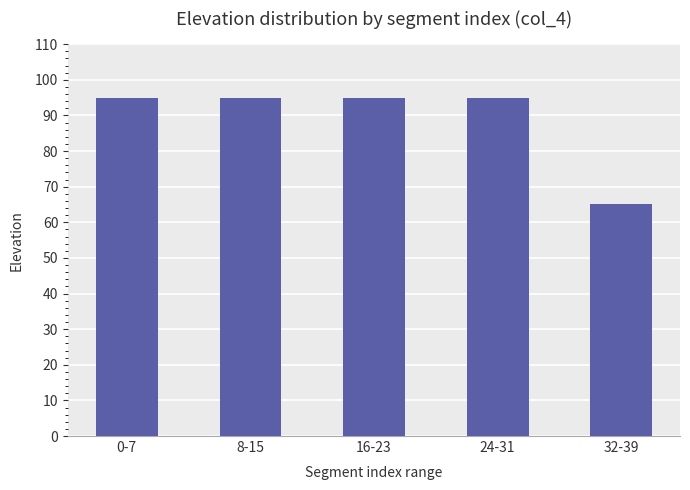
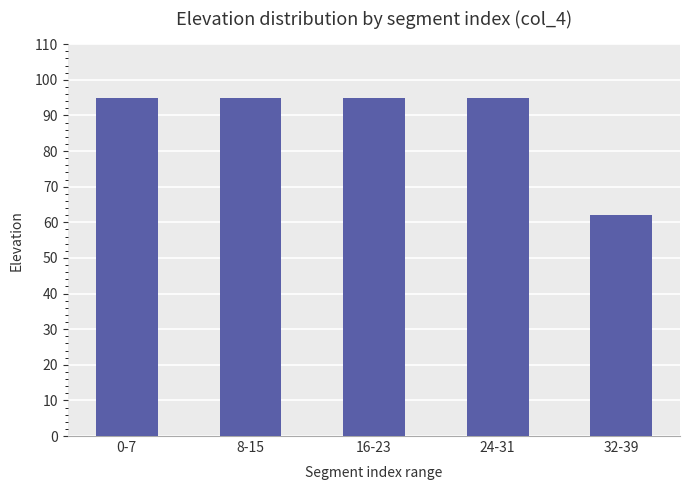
32-39: 65 -> 62
